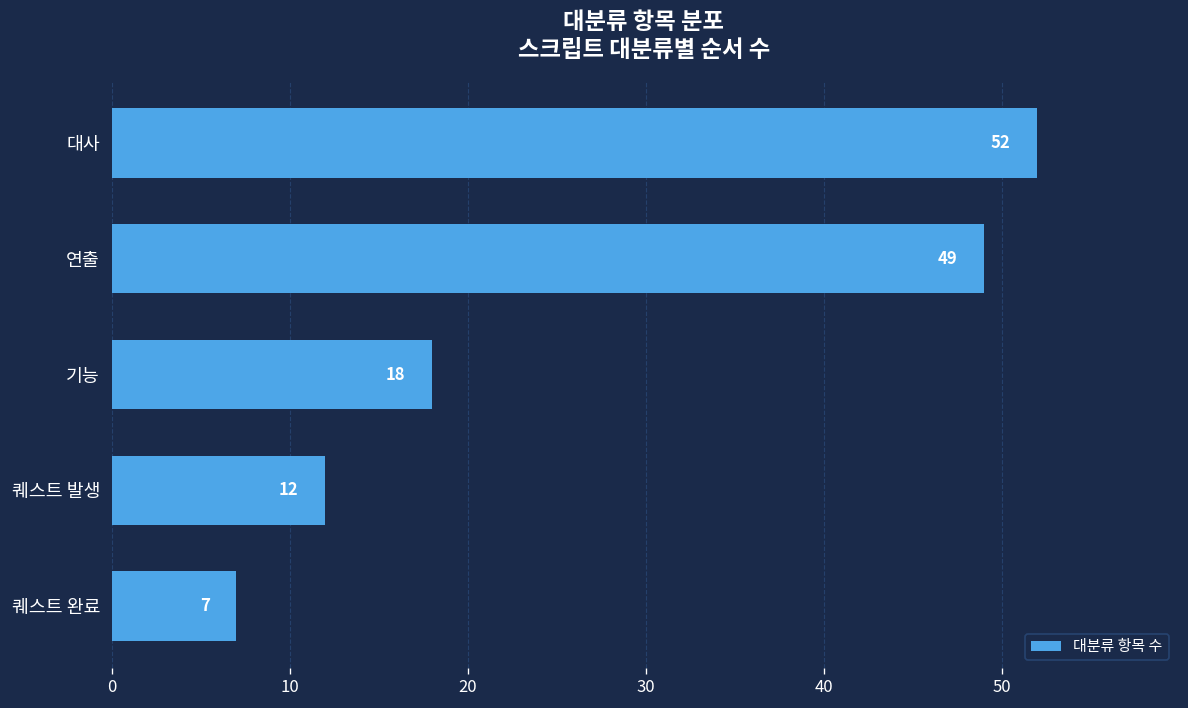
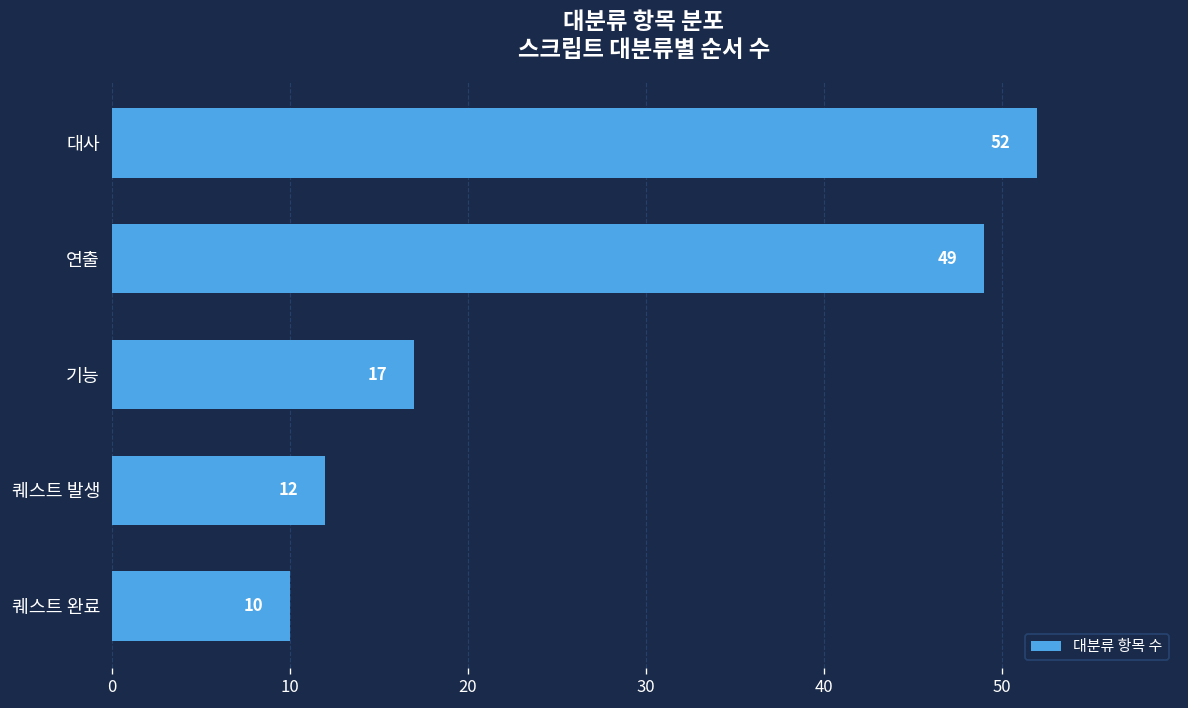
기능: 18 -> 17
퀘스트 완료: 7 -> 10
